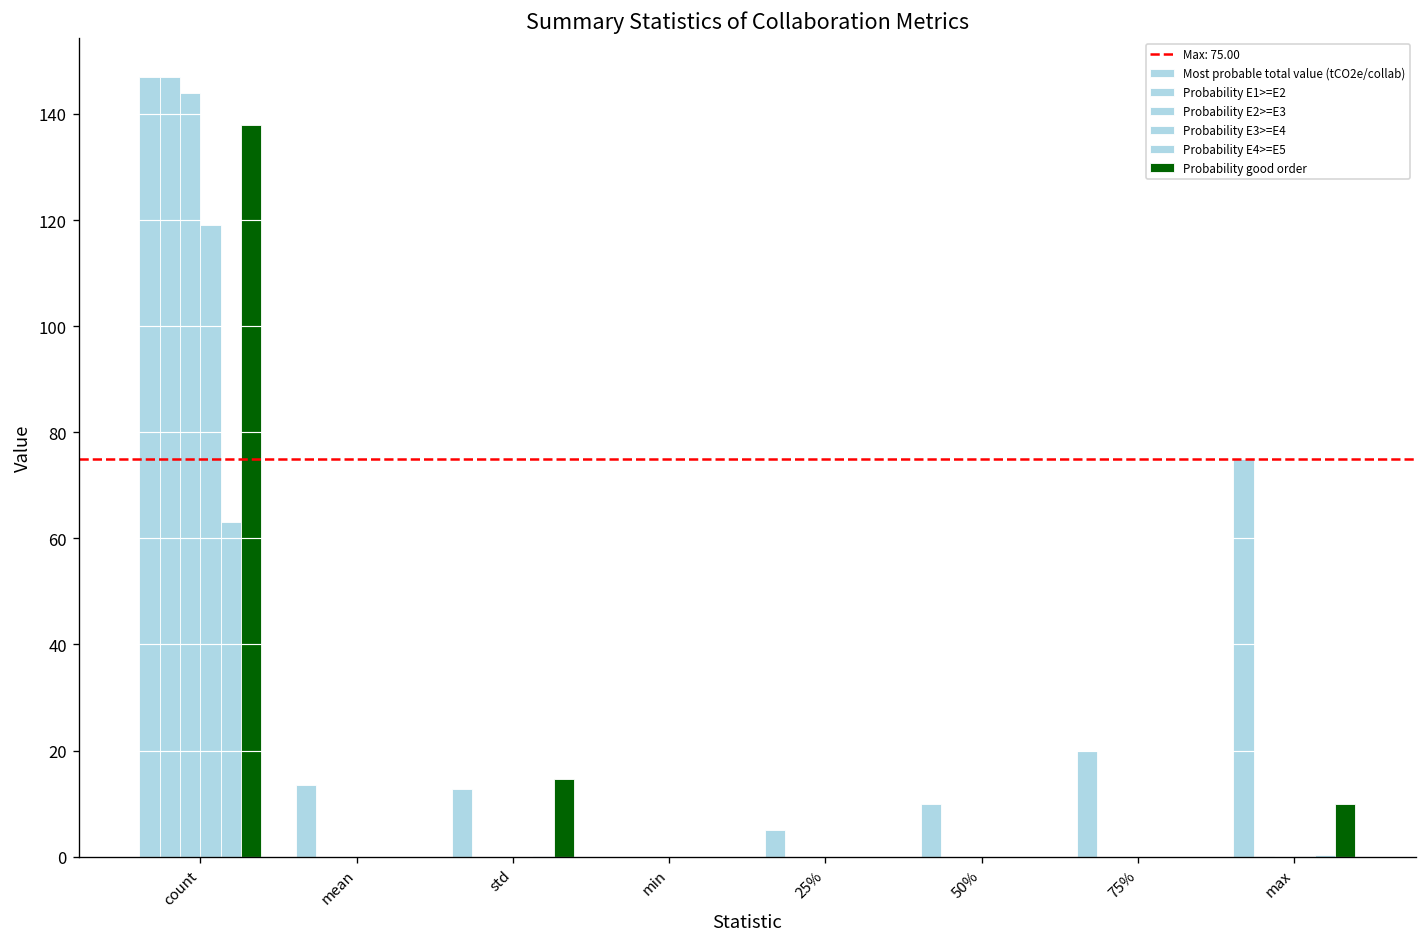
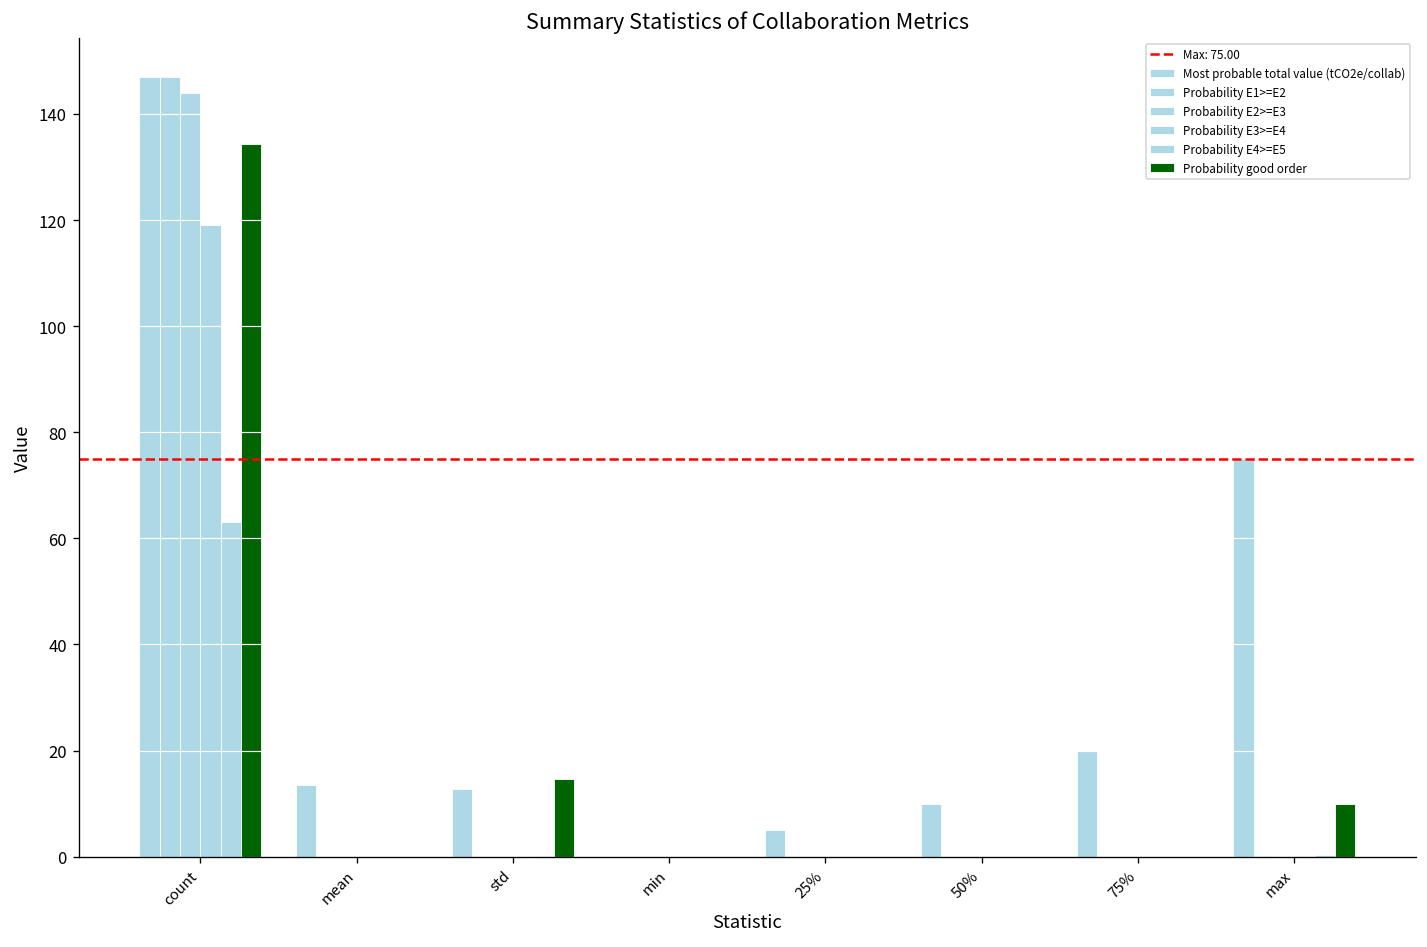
Probability good order, count: 138 -> 134
